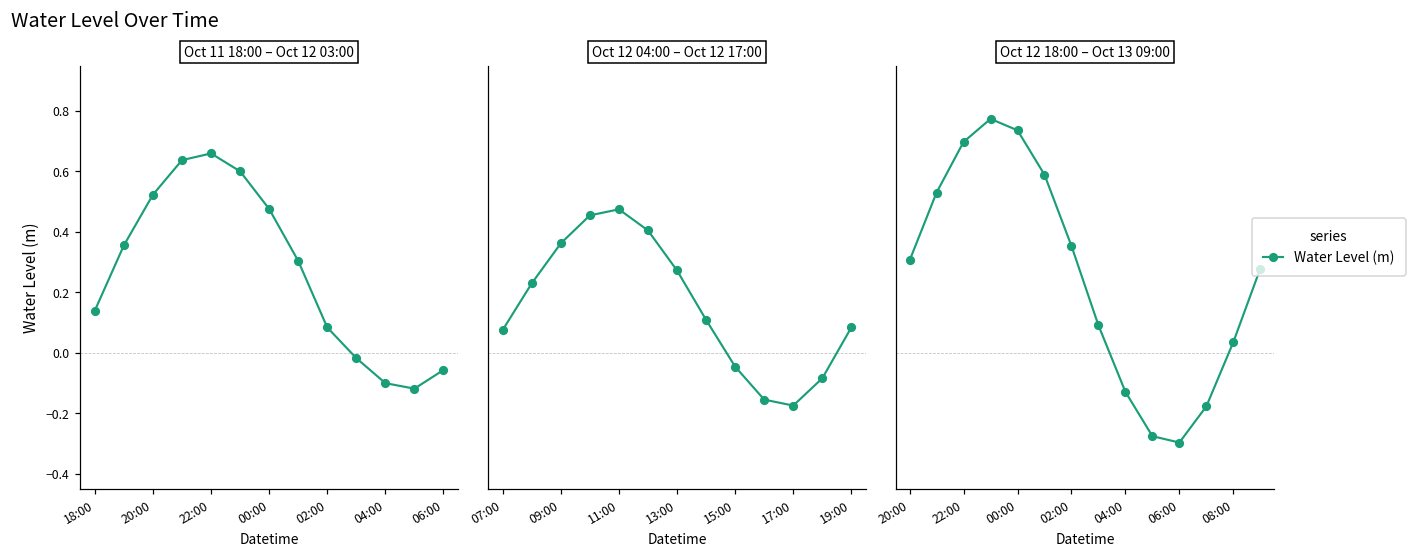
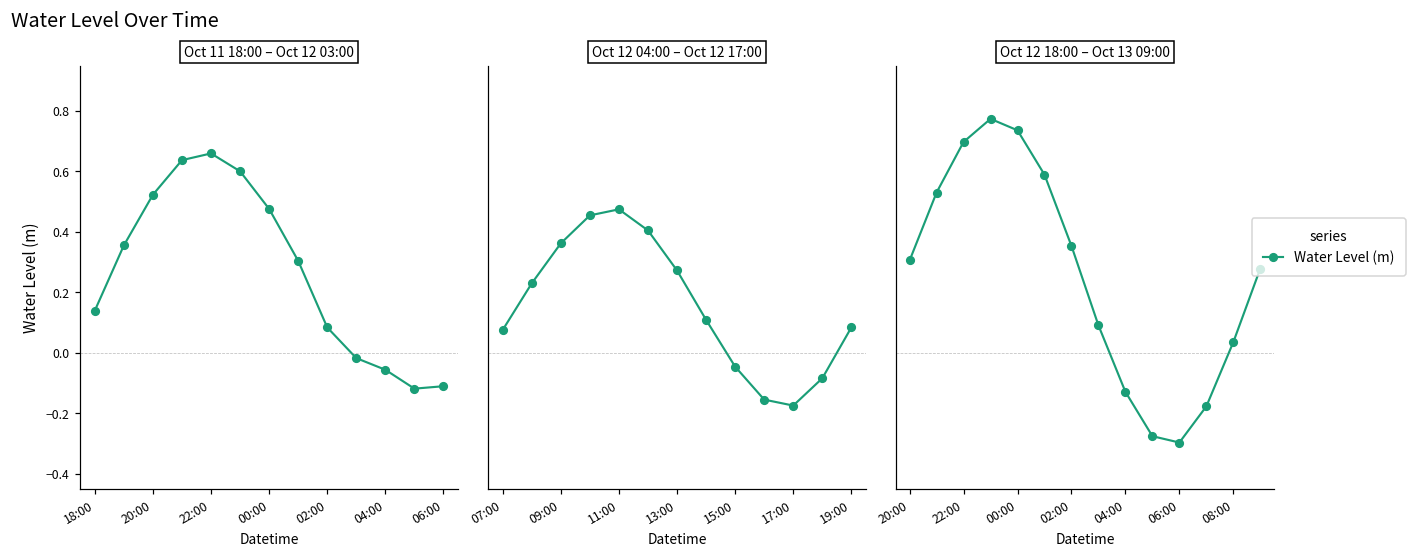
Oct 11 18:00 – Oct 12 03:00, 04:00: -0.10 -> -0.06
Oct 11 18:00 – Oct 12 03:00, 06:00: -0.06 -> -0.11
